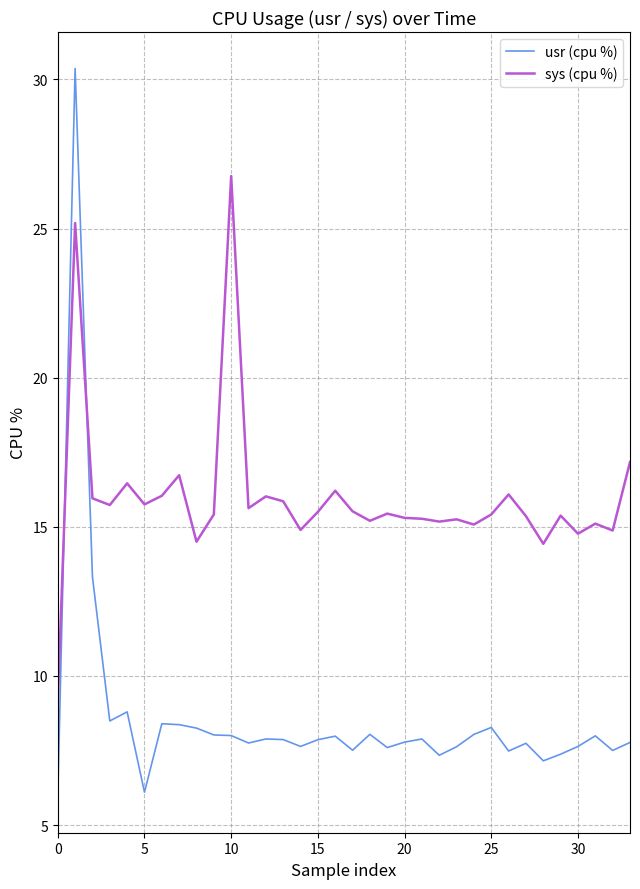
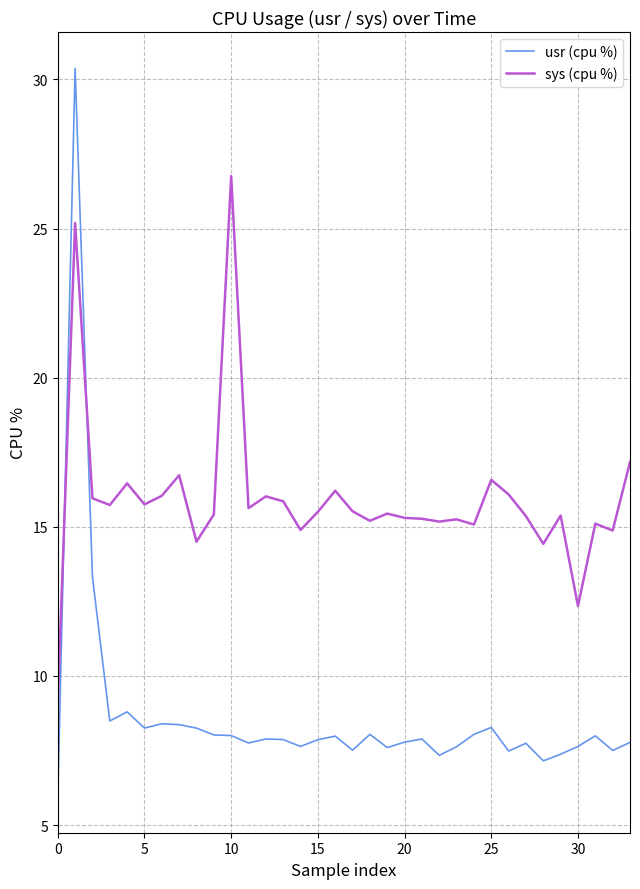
usr (cpu %), 5: 6.1 -> 8.3
sys (cpu %), 25: 15.4 -> 16.6
sys (cpu %), 30: 14.8 -> 12.3
